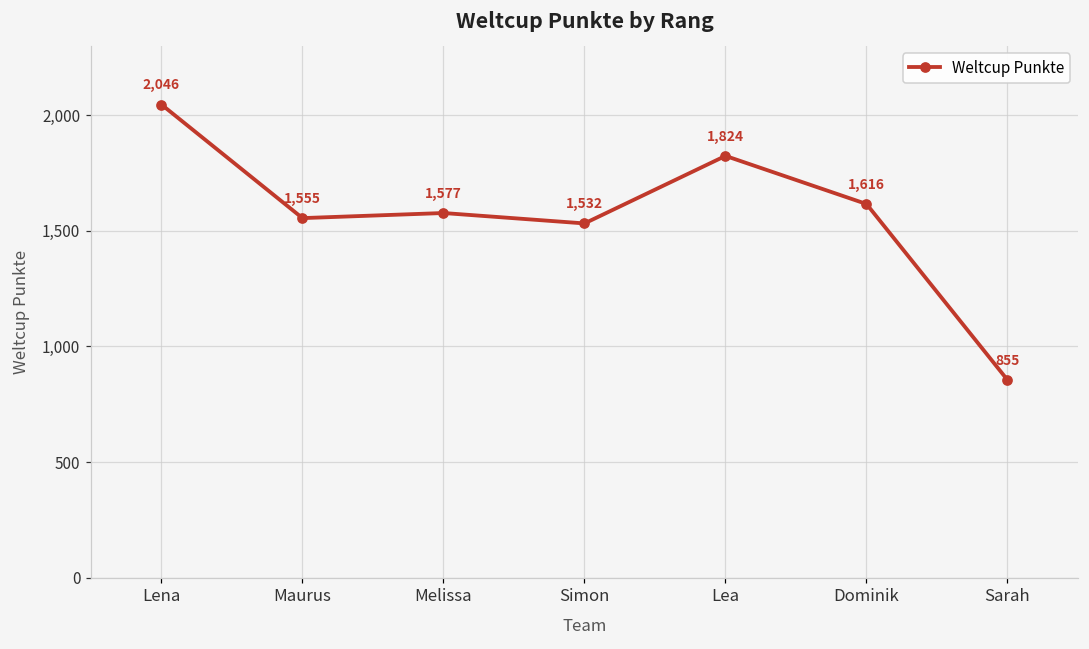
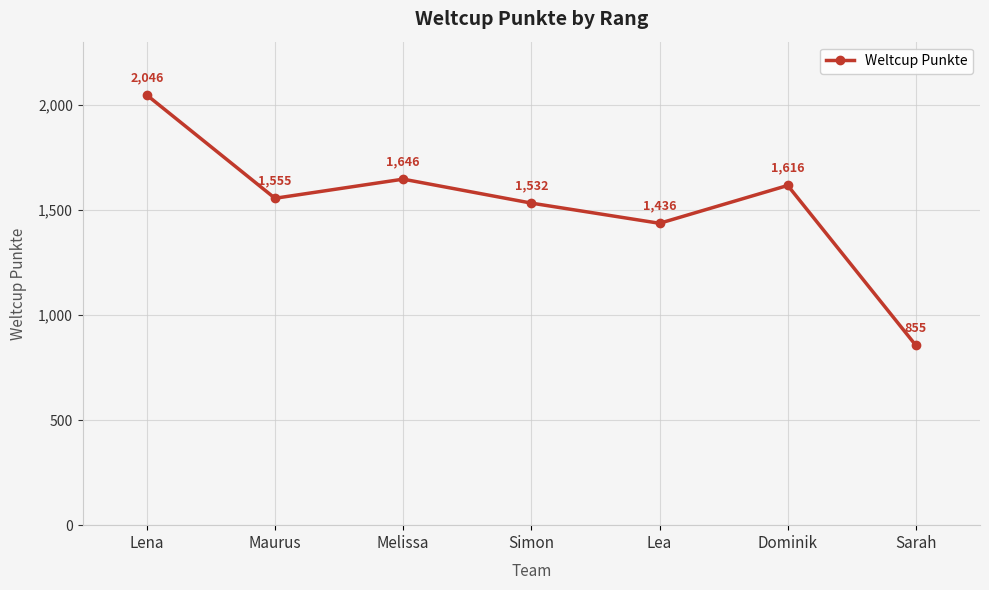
Melissa: 1,577 -> 1,646
Lea: 1,824 -> 1,436
